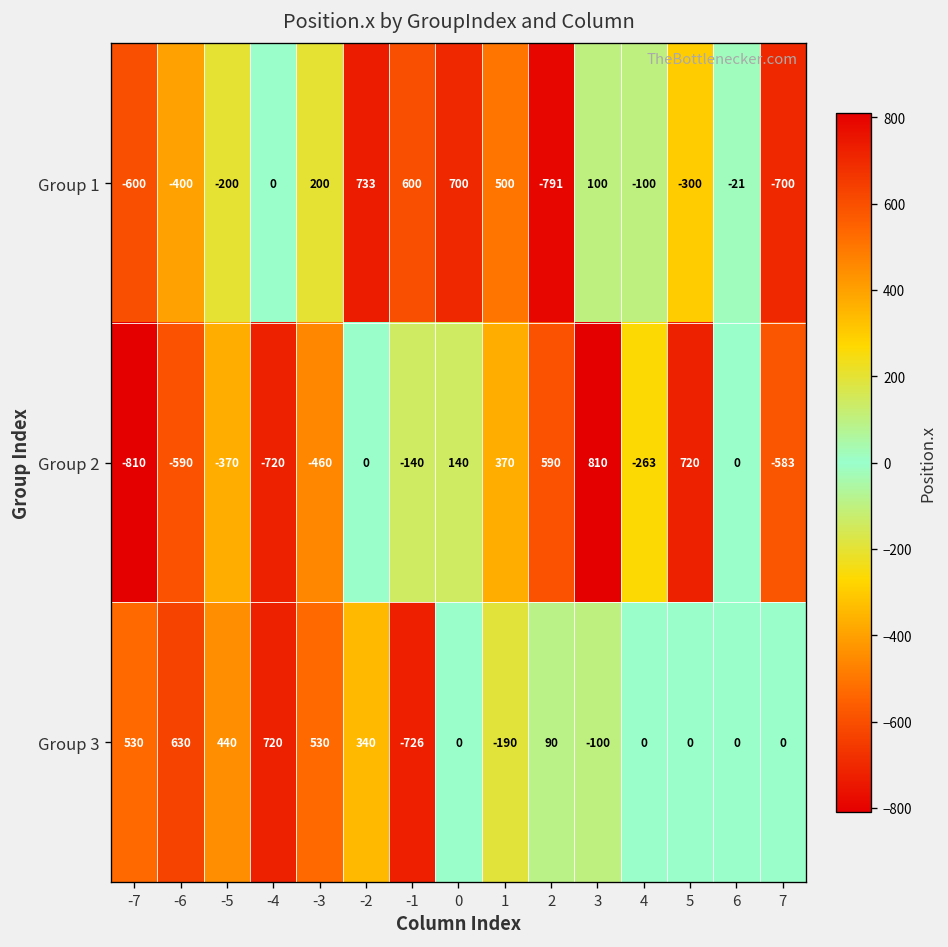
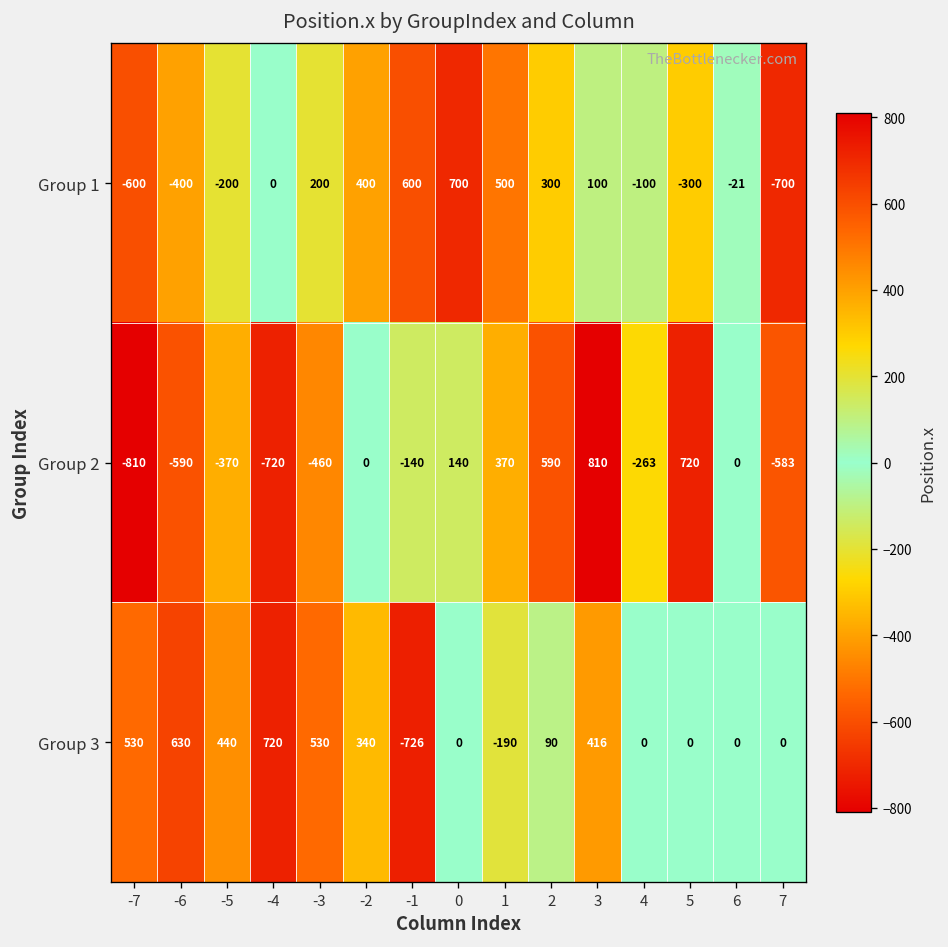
Group 1, -2: 733 -> 400
Group 1, 2: -791 -> 300
Group 3, 3: -100 -> 416
